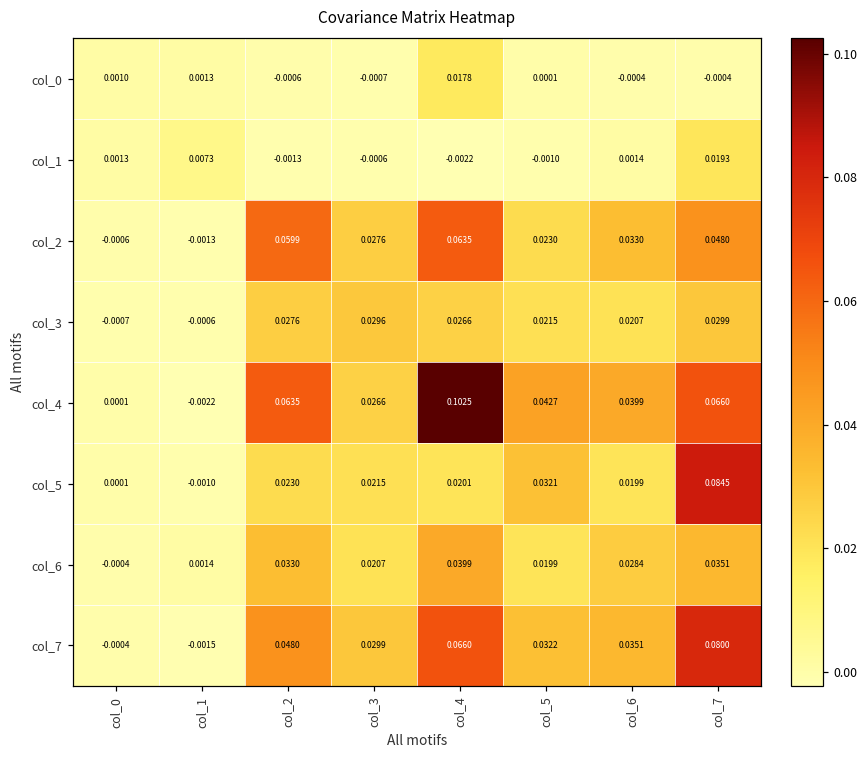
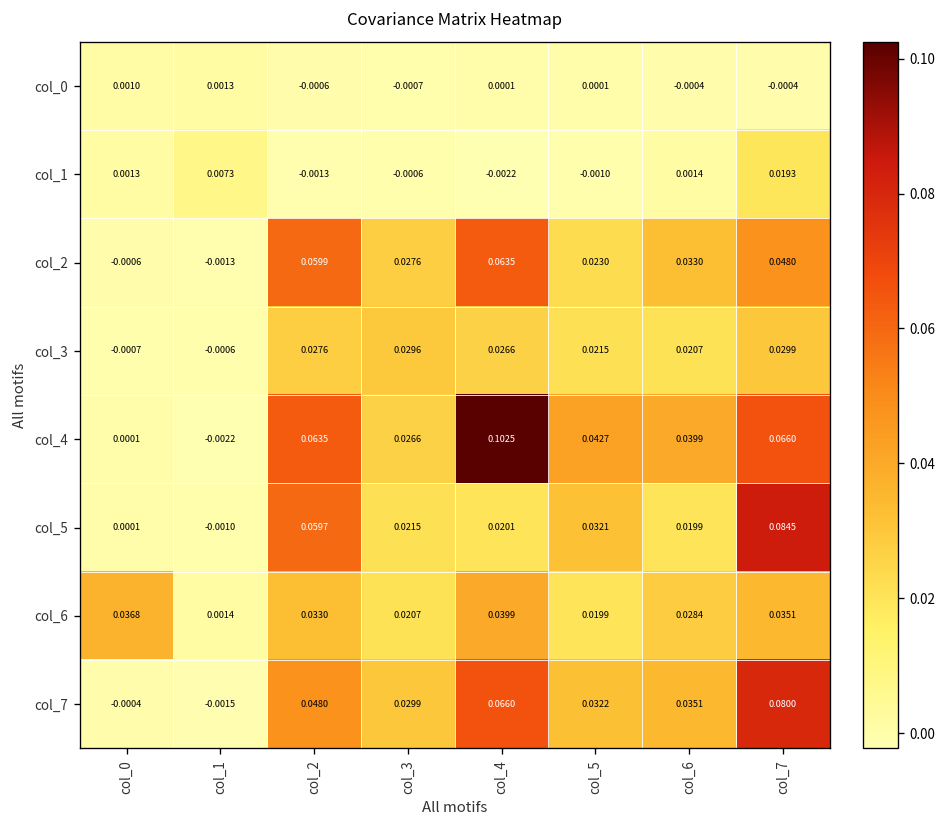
col_0, col_4: 0.0178 -> 0.0001
col_5, col_2: 0.0230 -> 0.0597
col_6, col_0: -0.0004 -> 0.0368
